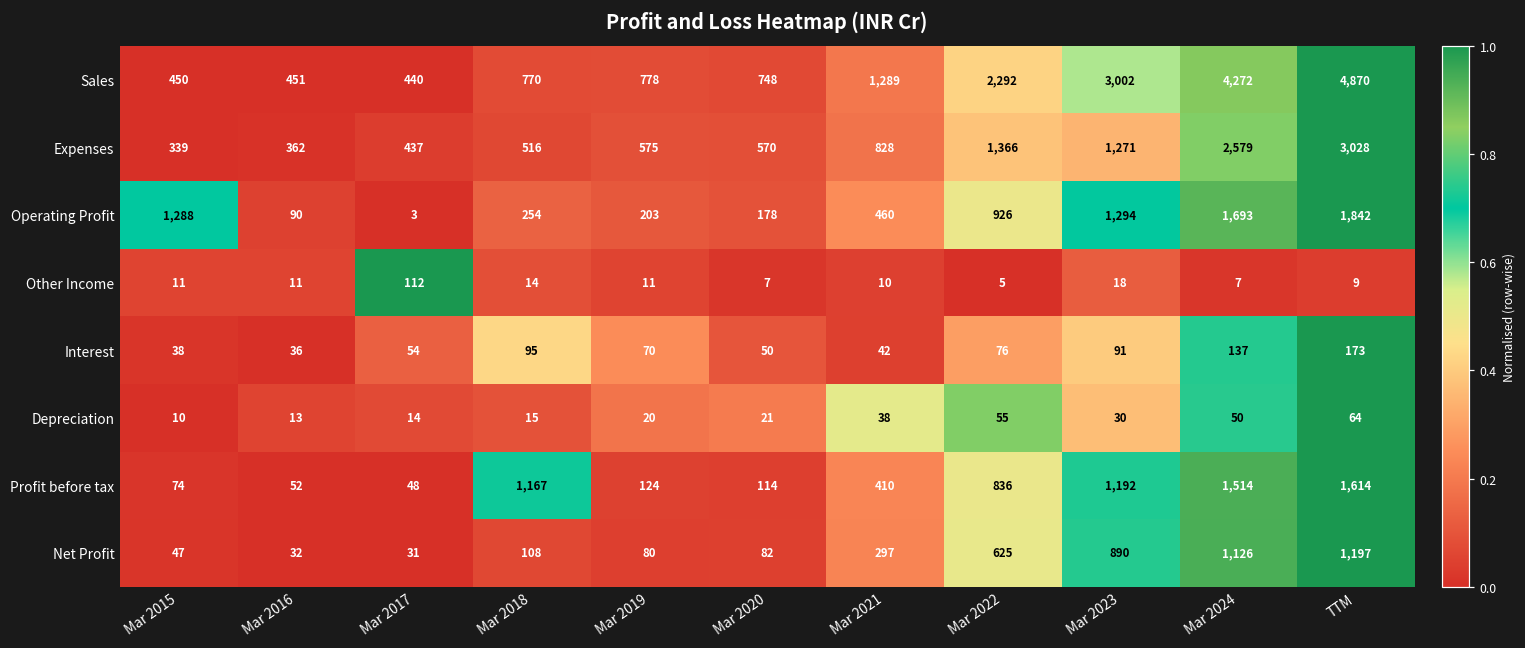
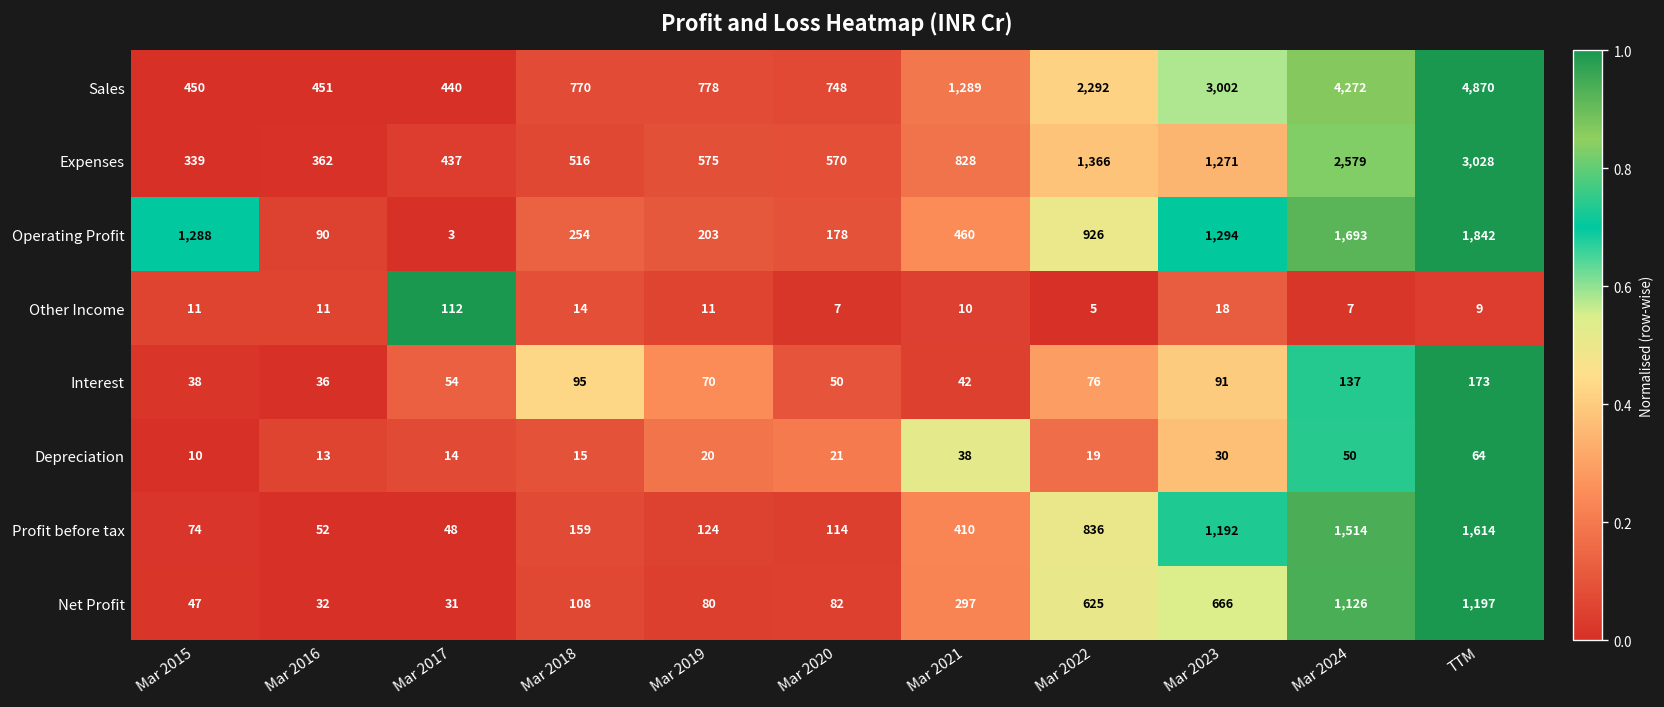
Depreciation, Mar 2022: 55 -> 19
Profit before tax, Mar 2018: 1,167 -> 159
Net Profit, Mar 2023: 890 -> 666
